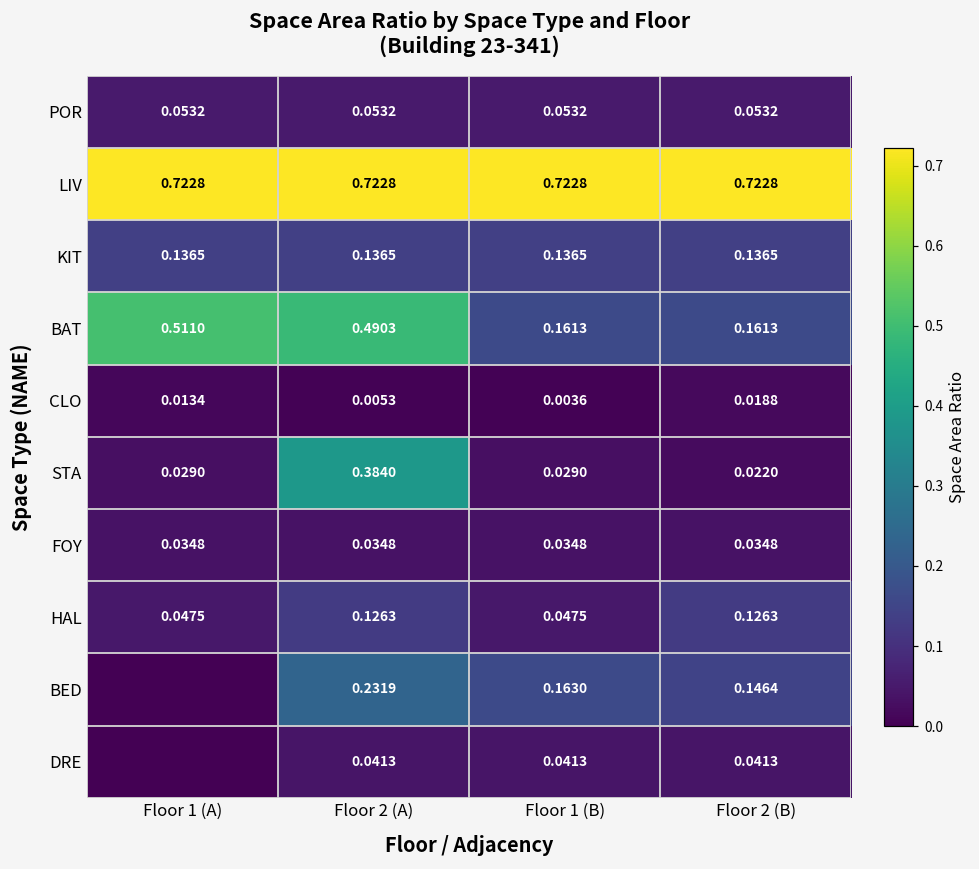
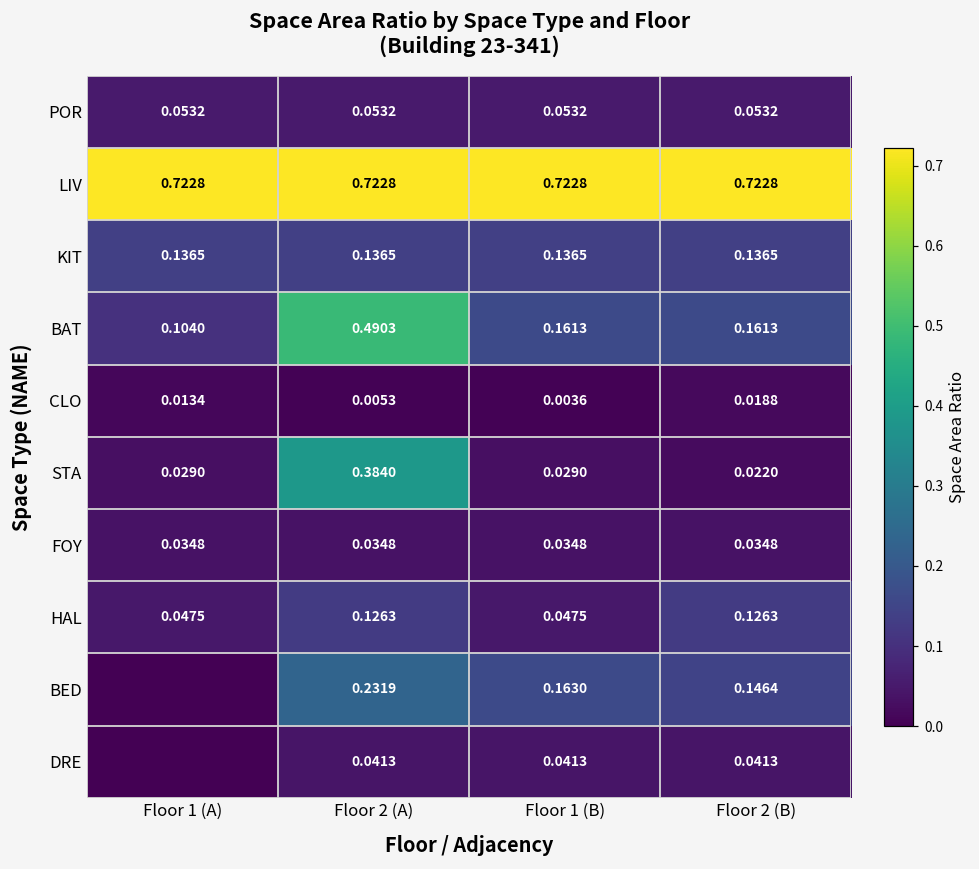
BAT, Floor 1 (A): 0.5110 -> 0.1040
